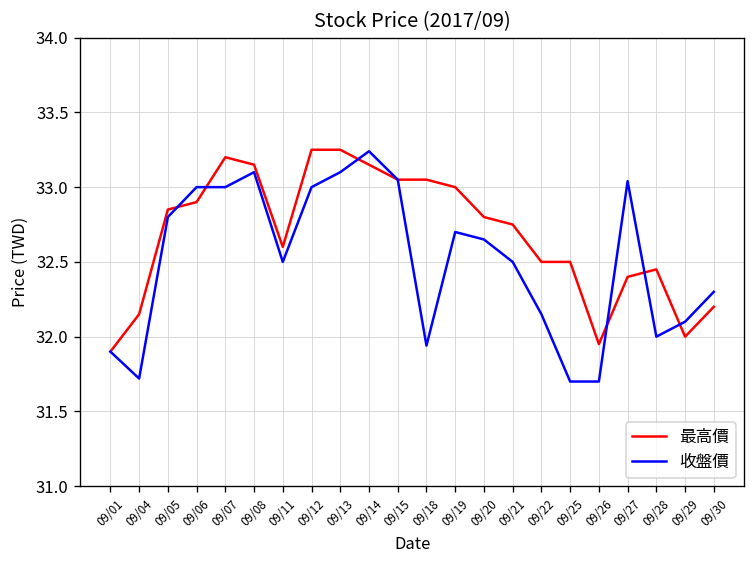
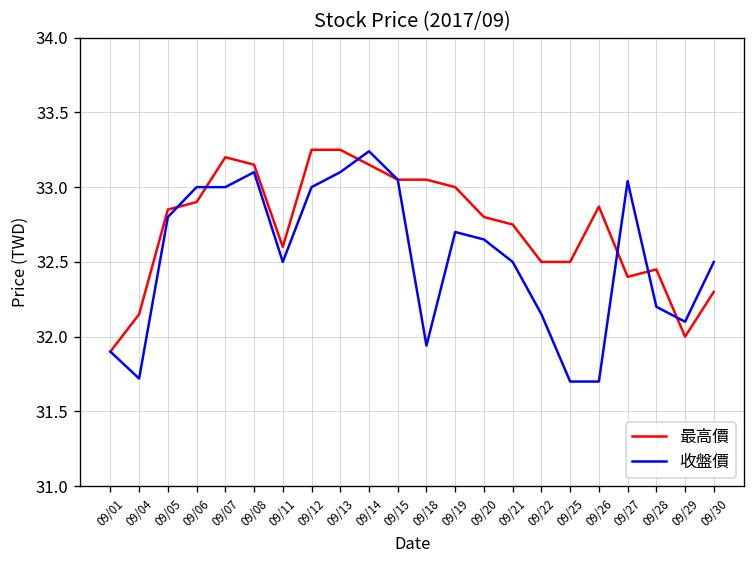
最高價, 09/26: 31.95 -> 32.87
收盤價, 09/28: 32.0 -> 32.2
最高價, 09/30: 32.2 -> 32.3
收盤價, 09/30: 32.3 -> 32.5
